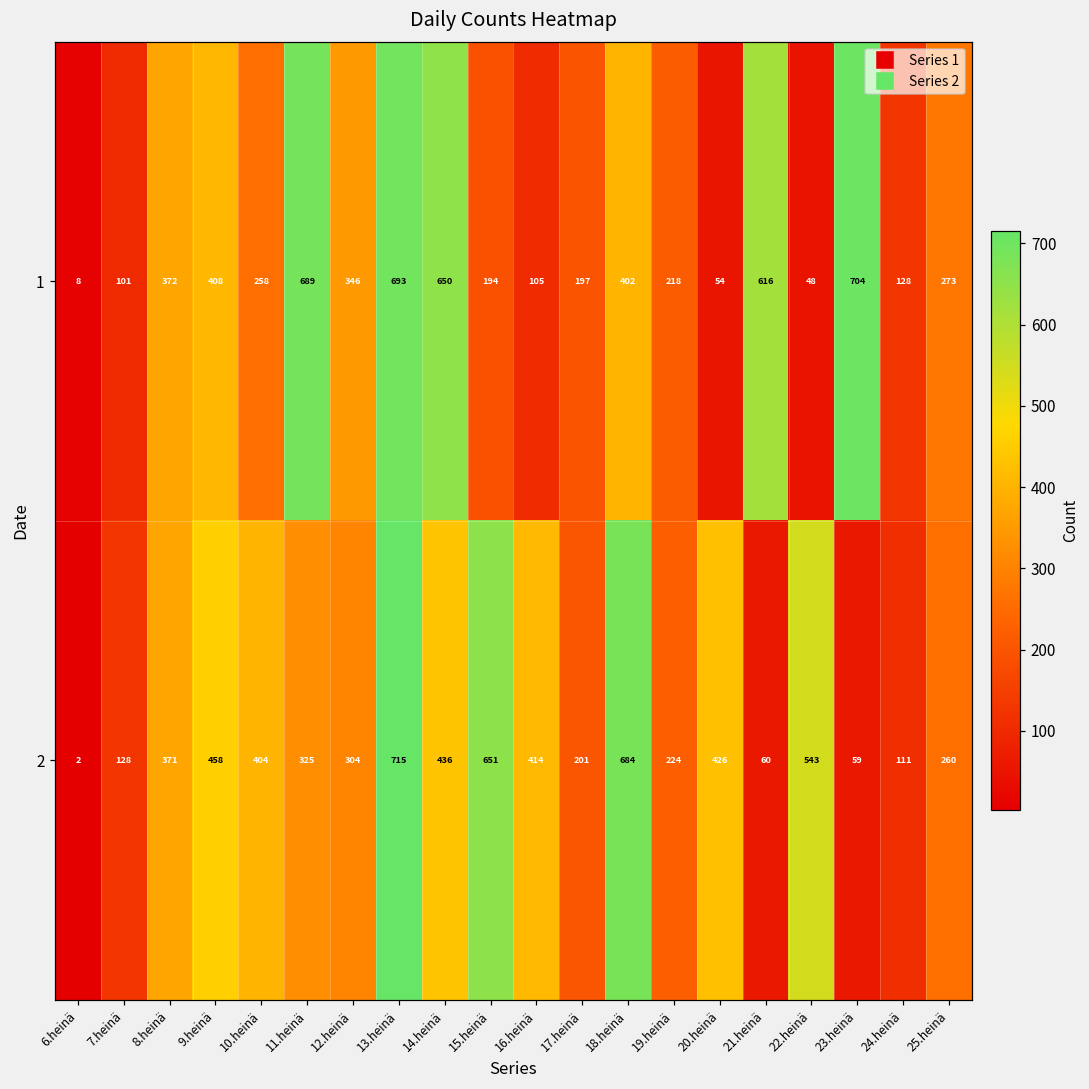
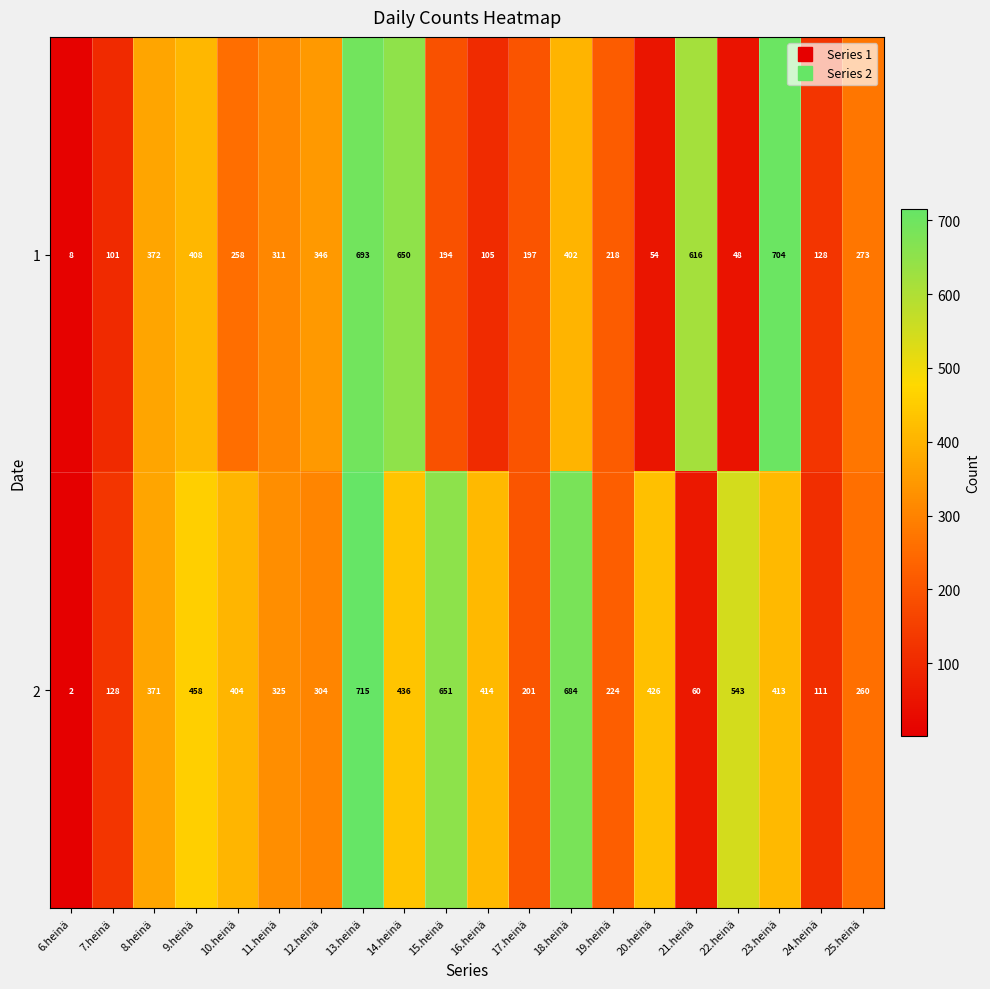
1, 11.heinä: 689 -> 311
2, 23.heinä: 59 -> 413
